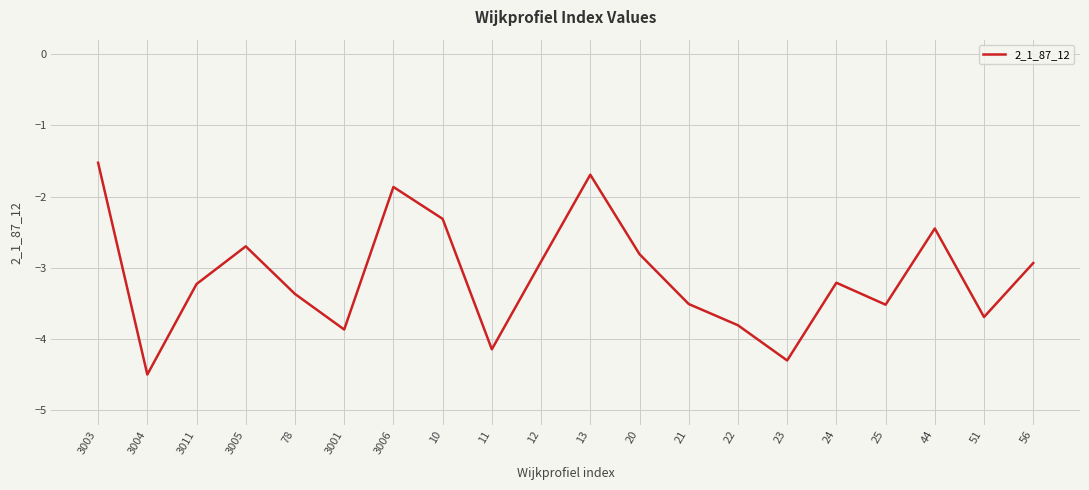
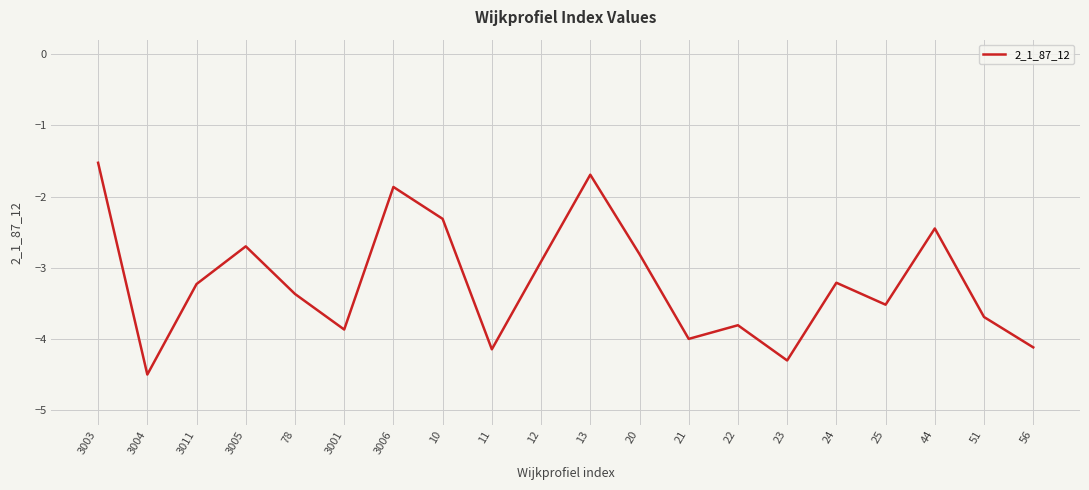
21: -3.5 -> -4.0
56: -2.9 -> -4.1
